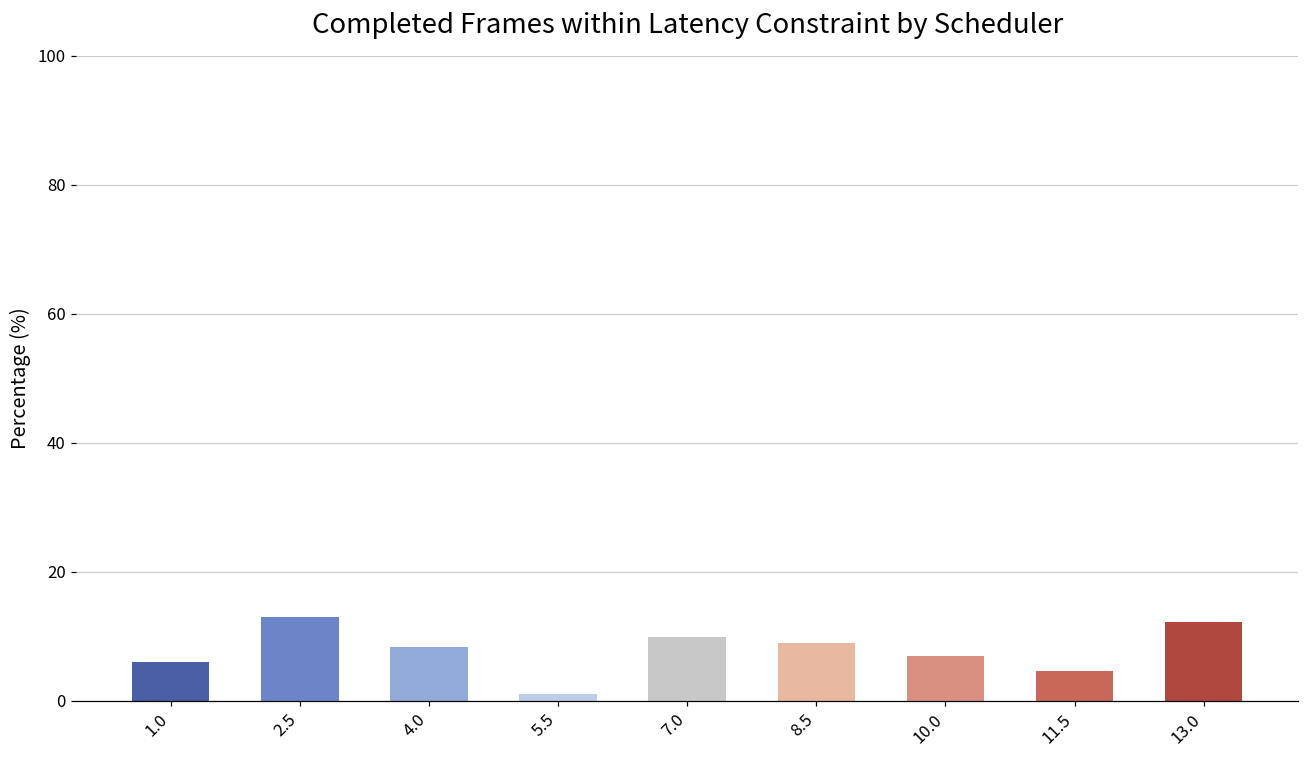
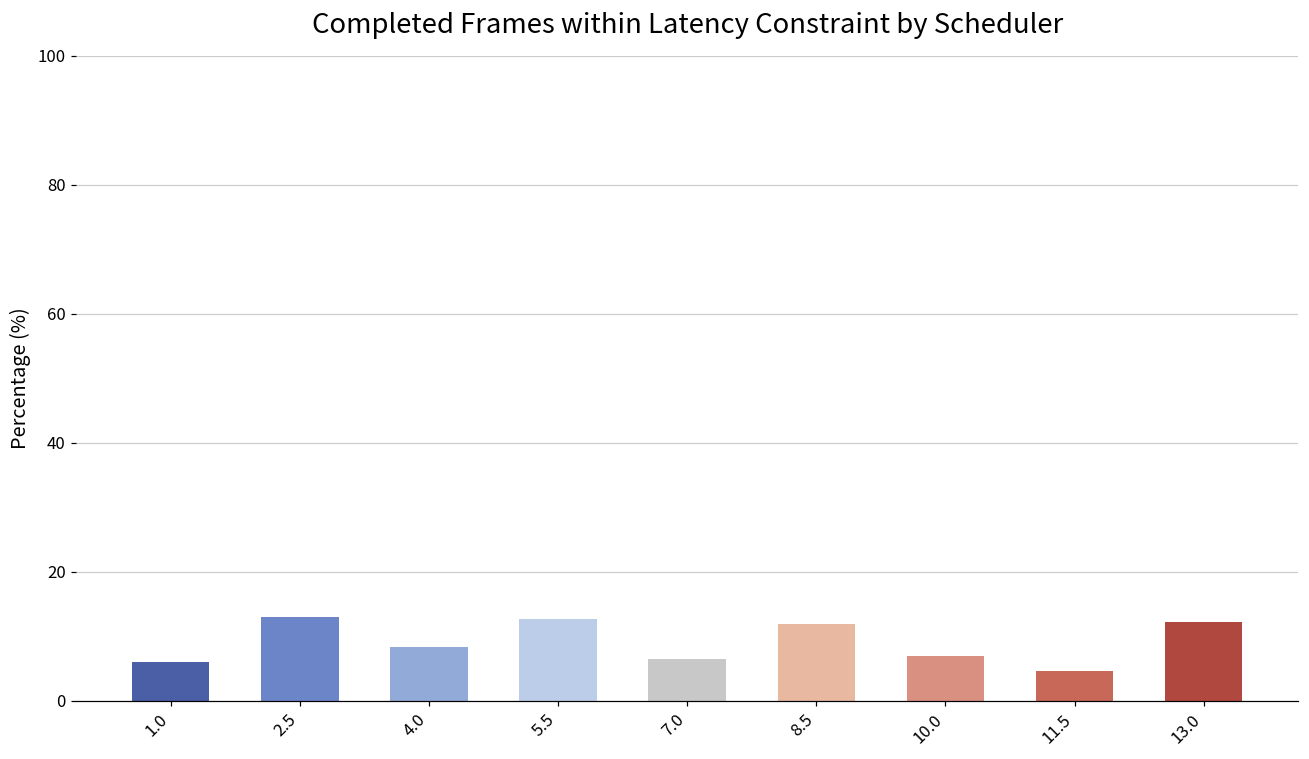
5.5: 1 -> 13
7.0: 10 -> 7
8.5: 9 -> 12
